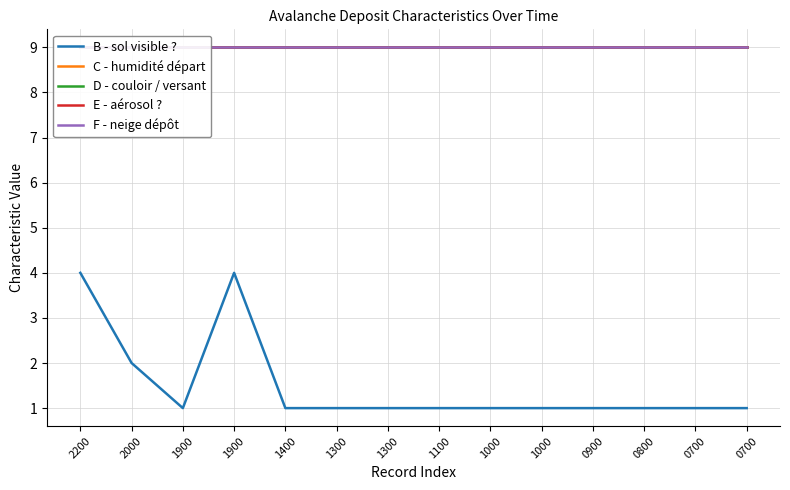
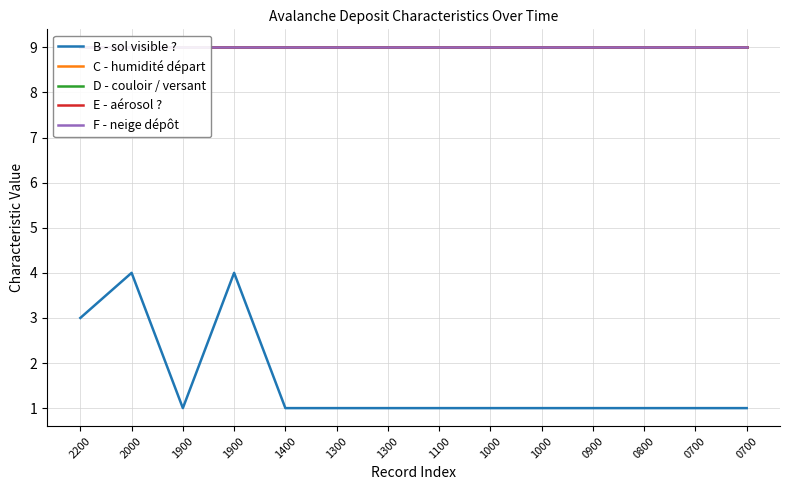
B - sol visible ?, 2200: 4 -> 3
B - sol visible ?, 2000: 2 -> 4
